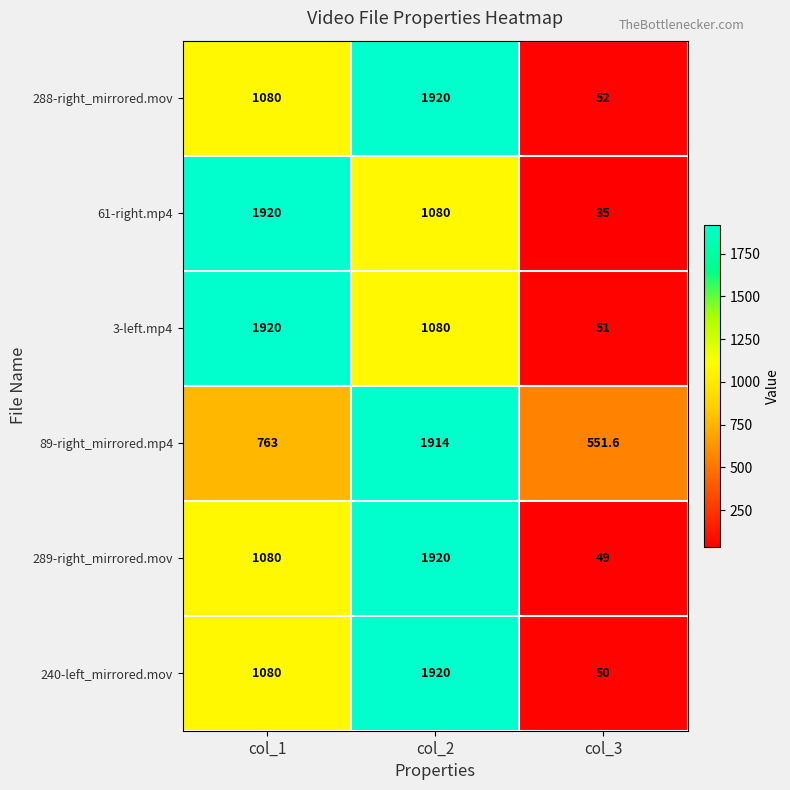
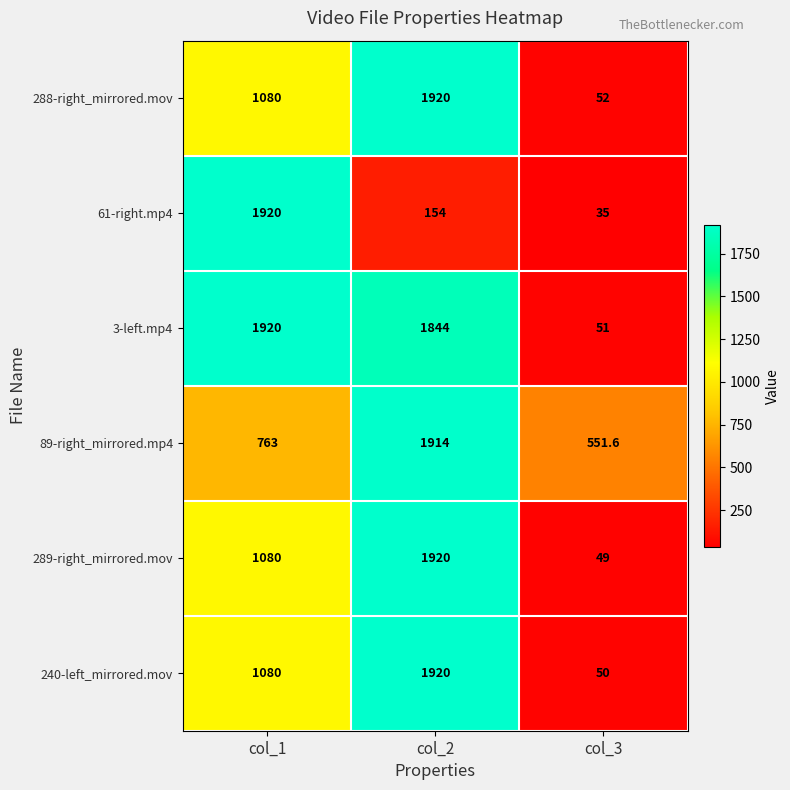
61-right.mp4, col_2: 1080 -> 154
3-left.mp4, col_2: 1080 -> 1844
